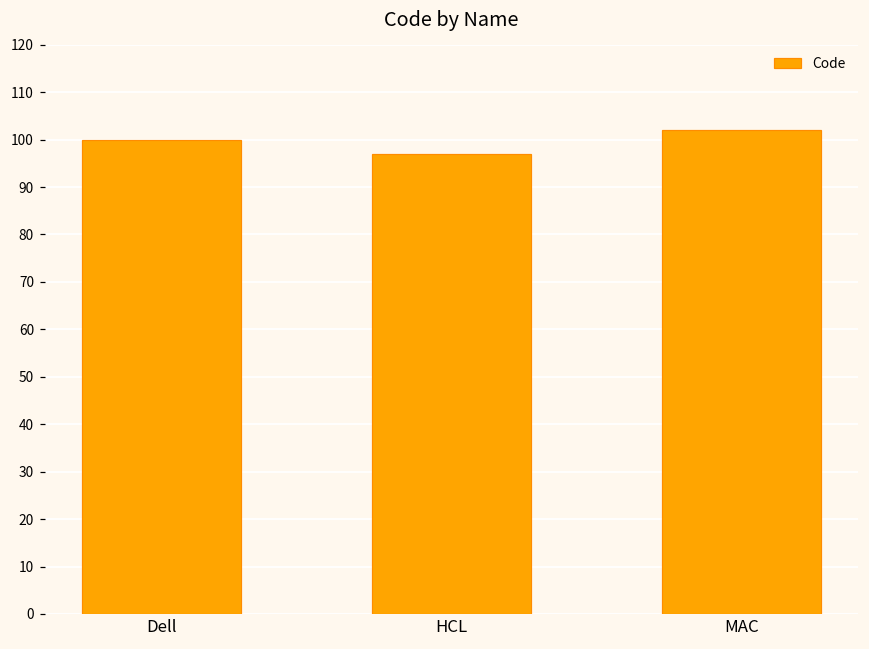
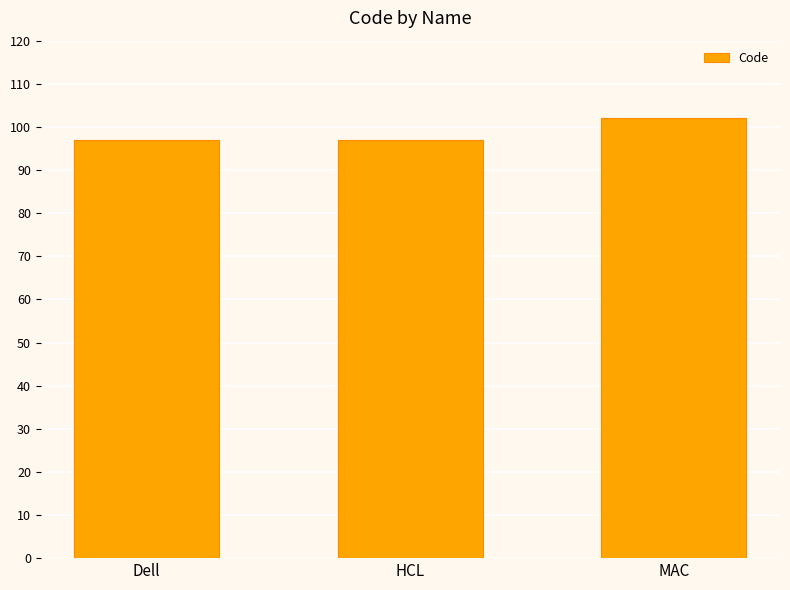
Dell: 100 -> 97
